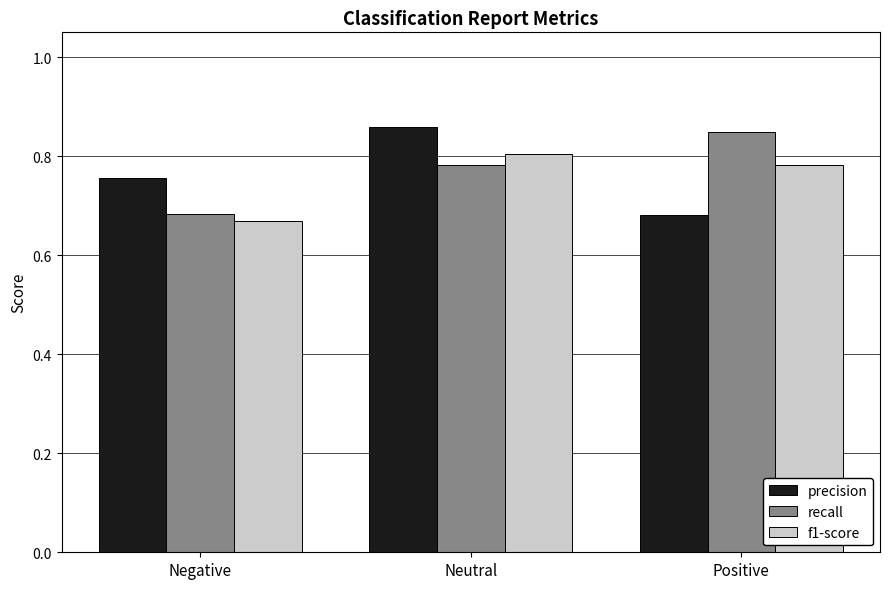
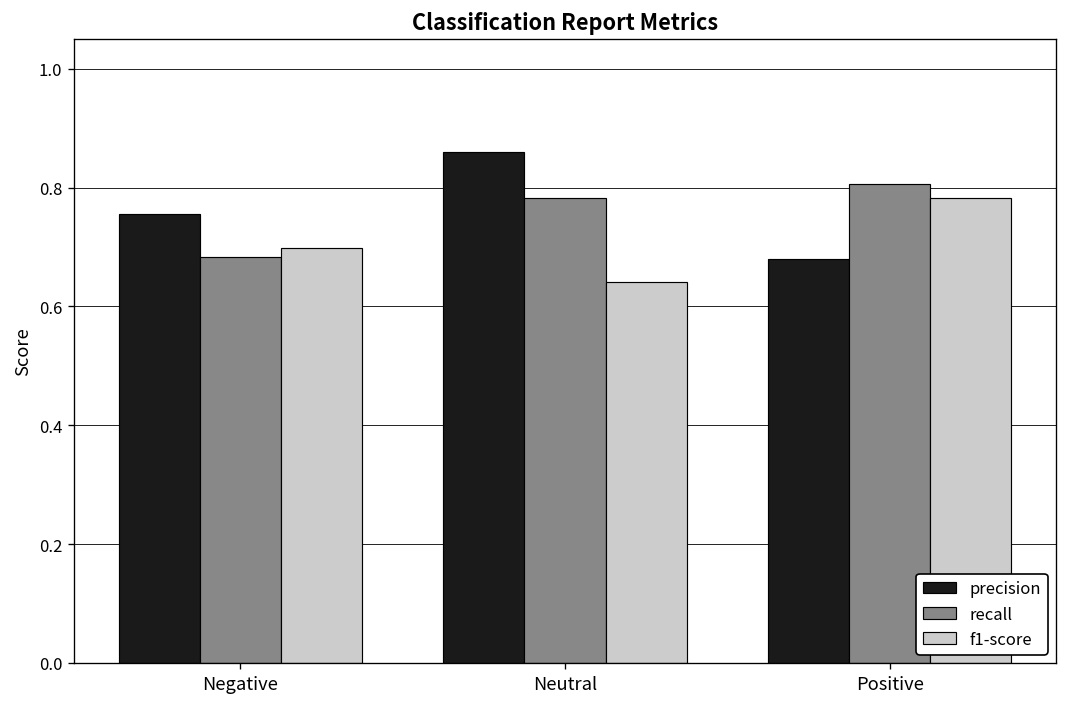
f1-score, Negative: 0.67 -> 0.70
f1-score, Neutral: 0.80 -> 0.64
recall, Positive: 0.85 -> 0.81
